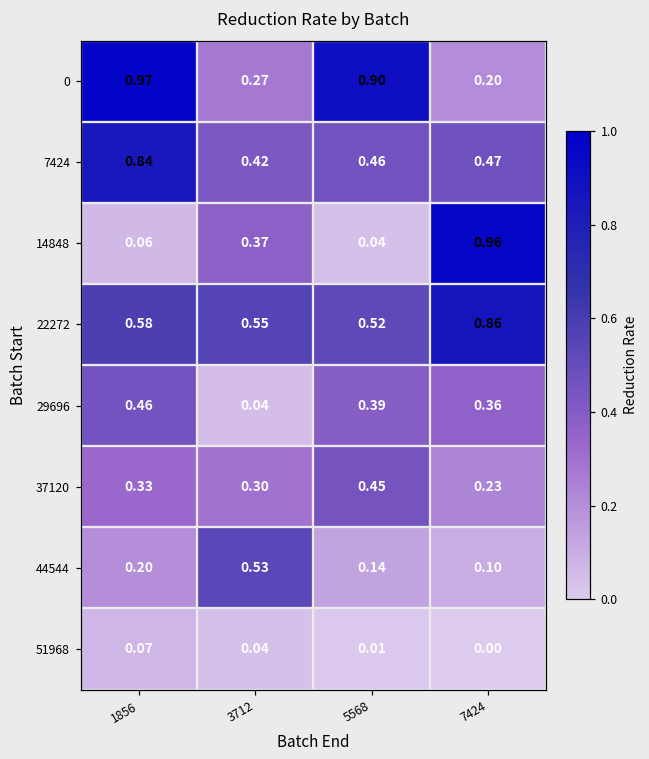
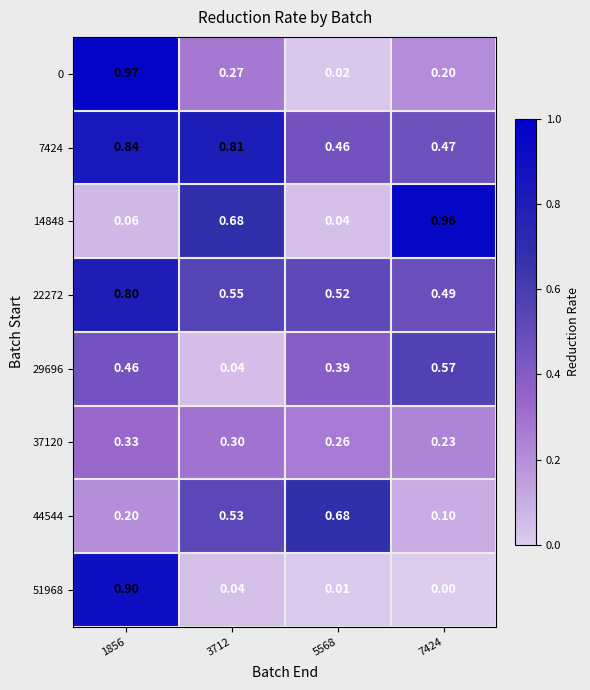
0, 5568: 0.90 -> 0.02
7424, 3712: 0.42 -> 0.81
14848, 3712: 0.37 -> 0.68
22272, 1856: 0.58 -> 0.80
22272, 7424: 0.86 -> 0.49
29696, 7424: 0.36 -> 0.57
37120, 5568: 0.45 -> 0.26
44544, 5568: 0.14 -> 0.68
51968, 1856: 0.07 -> 0.90
